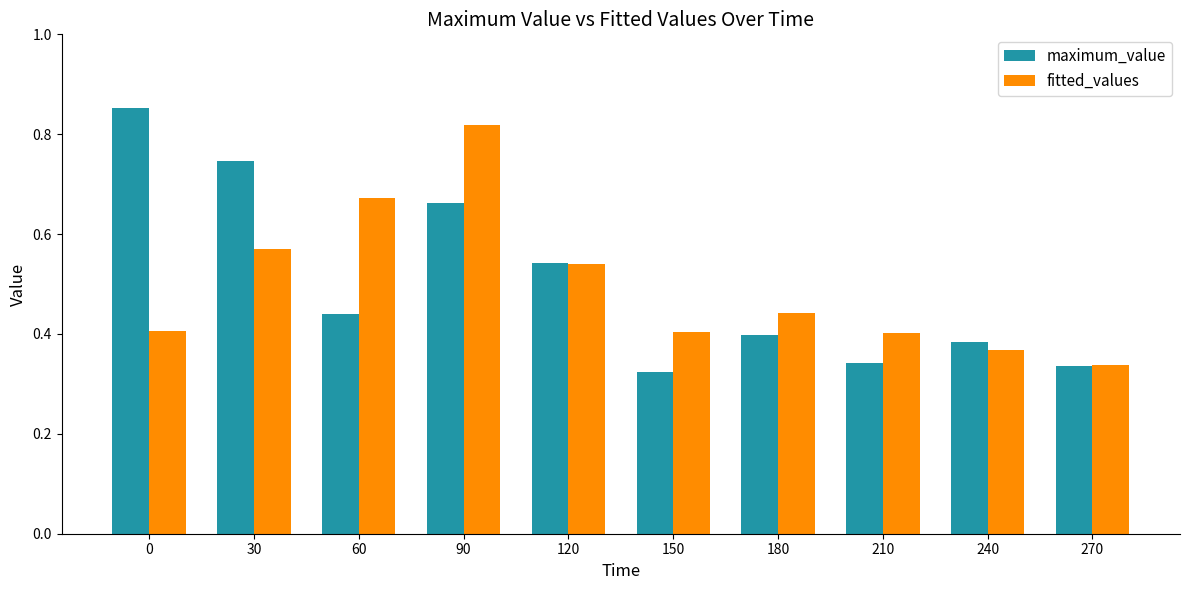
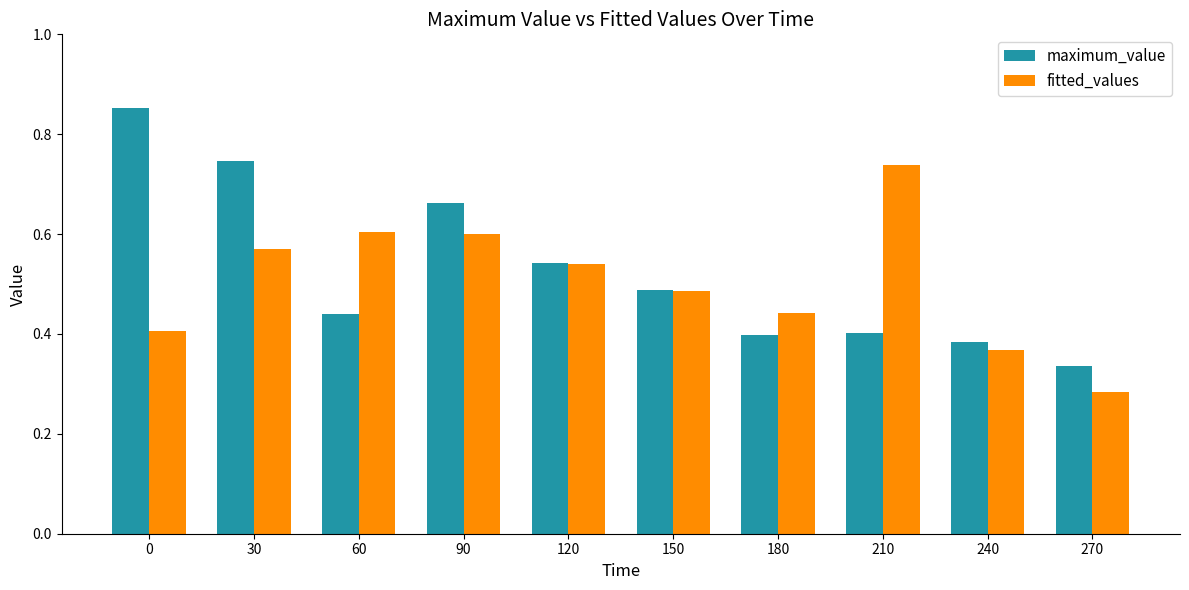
fitted_values, 60: 0.67 -> 0.61
fitted_values, 90: 0.82 -> 0.60
maximum_value, 150: 0.32 -> 0.49
fitted_values, 150: 0.40 -> 0.49
maximum_value, 210: 0.34 -> 0.40
fitted_values, 210: 0.40 -> 0.74
fitted_values, 270: 0.34 -> 0.28
